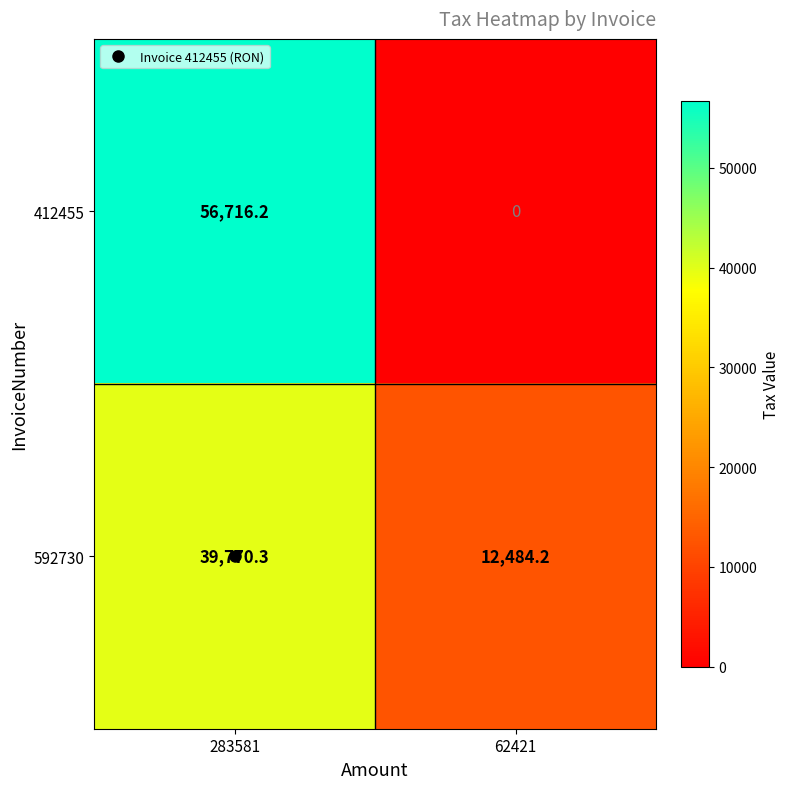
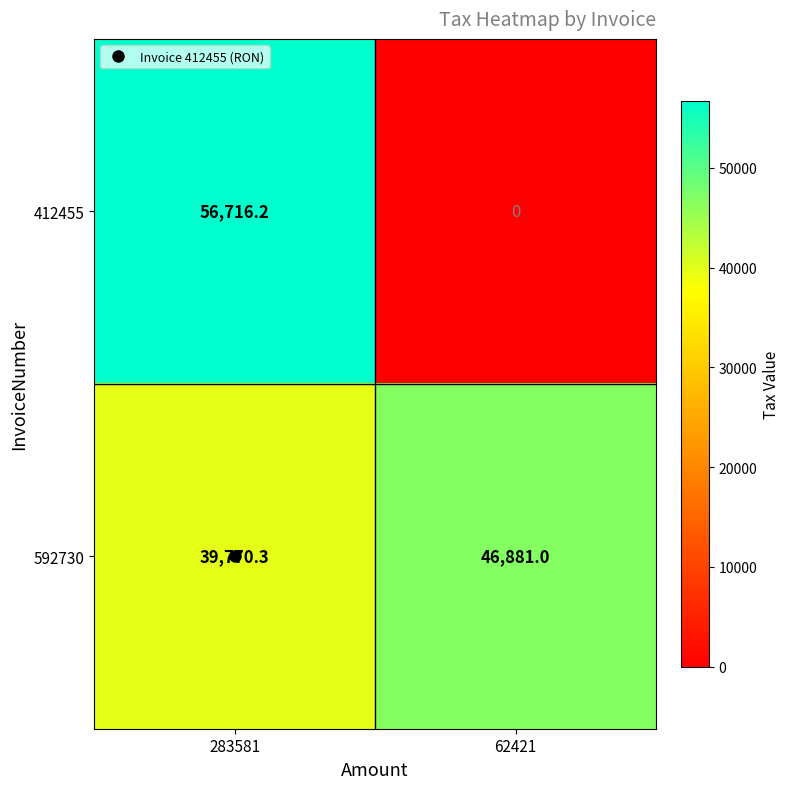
592730, 62421: 12,484.2 -> 46,881.0
